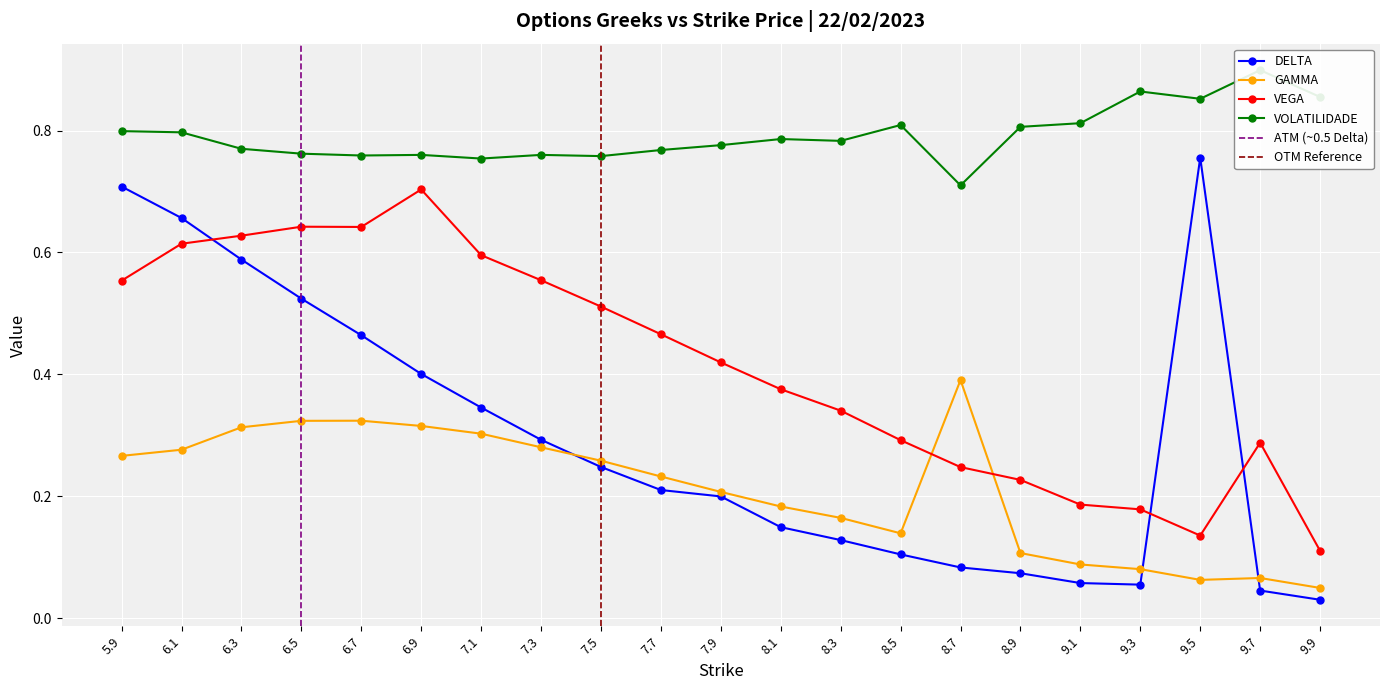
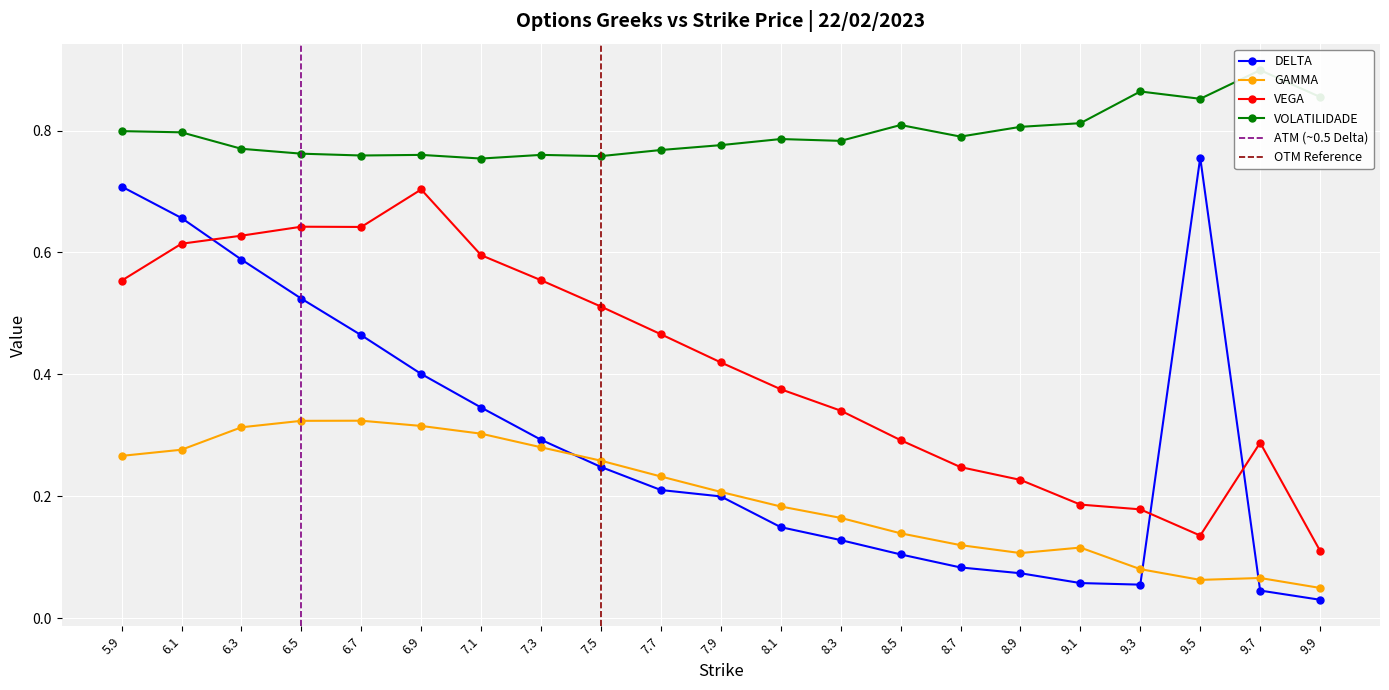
GAMMA, 8.7: 0.39 -> 0.12
VOLATILIDADE, 8.7: 0.71 -> 0.79
GAMMA, 9.1: 0.09 -> 0.12
